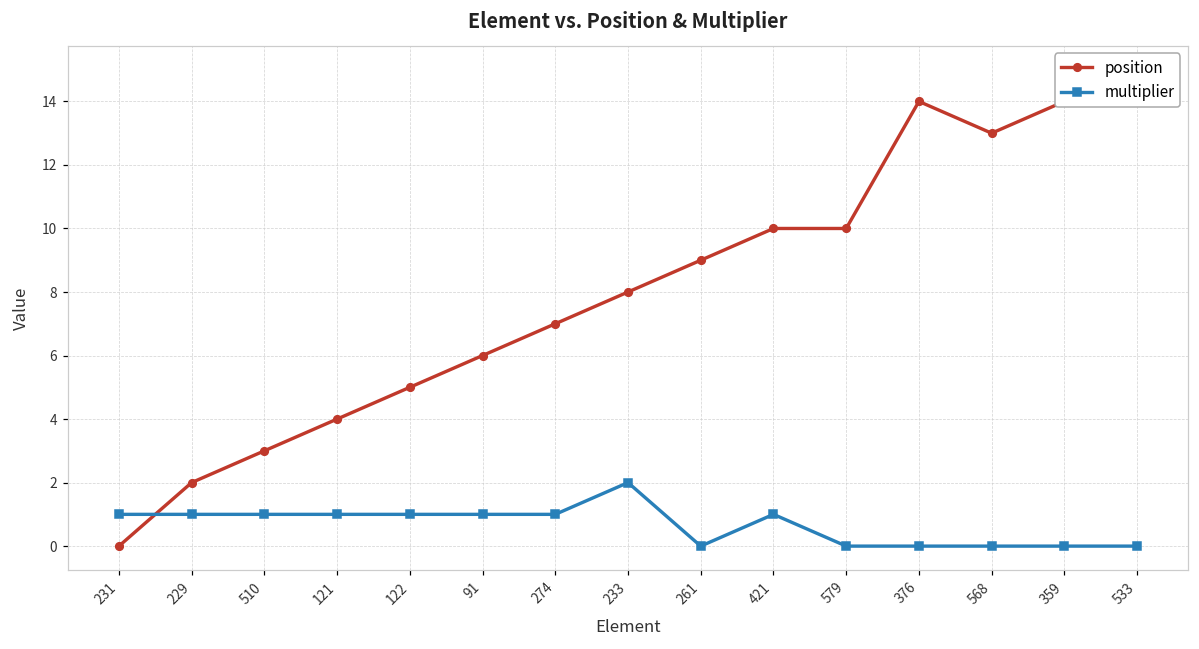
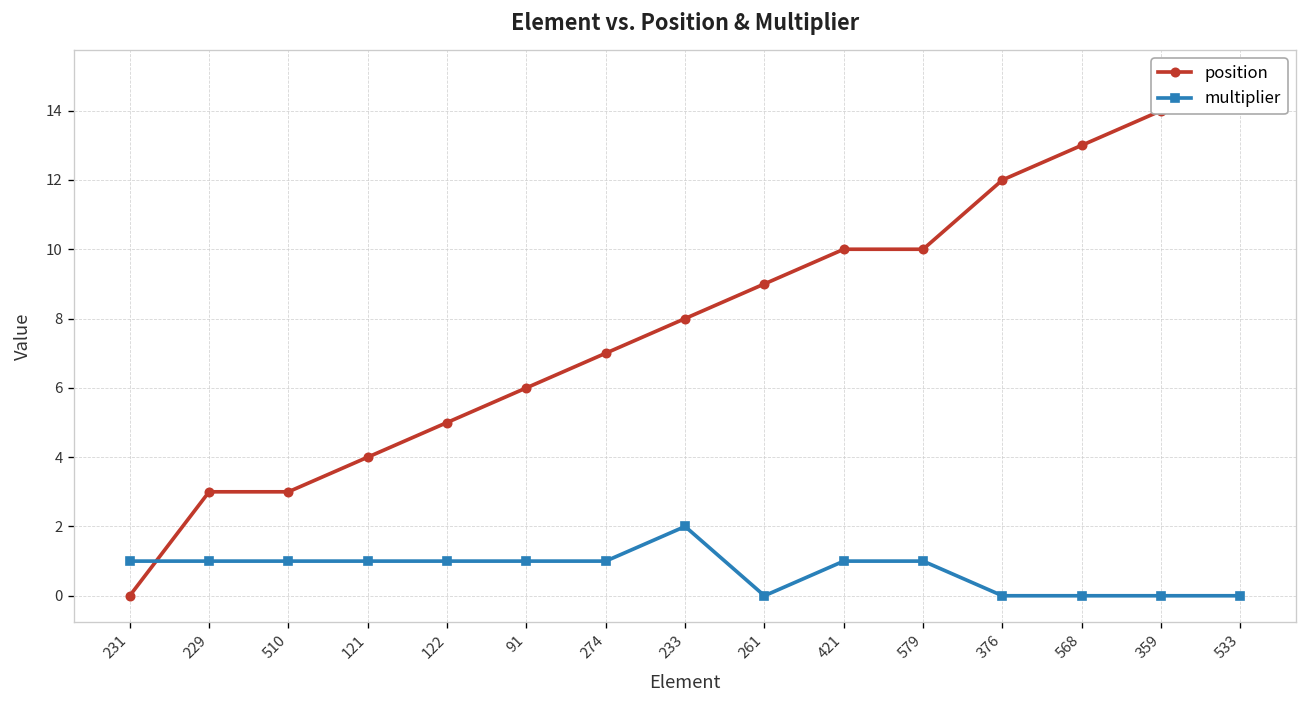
position, 229: 2 -> 3
multiplier, 579: 0 -> 1
position, 376: 14 -> 12
